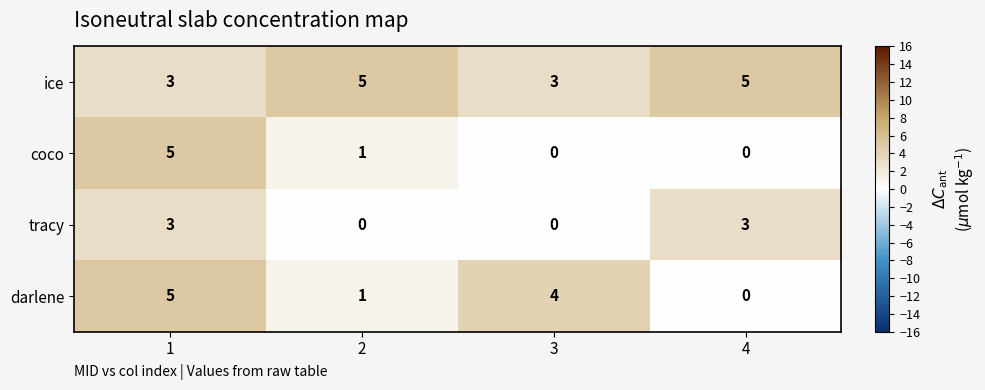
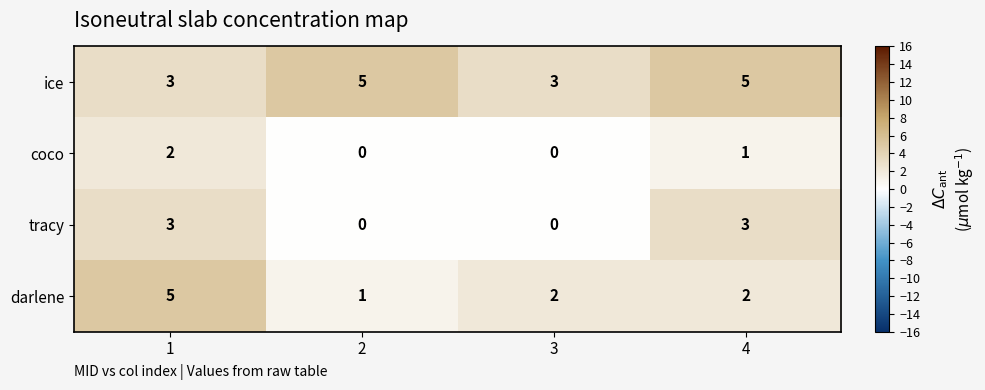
coco, 1: 5 -> 2
coco, 2: 1 -> 0
coco, 4: 0 -> 1
darlene, 3: 4 -> 2
darlene, 4: 0 -> 2
